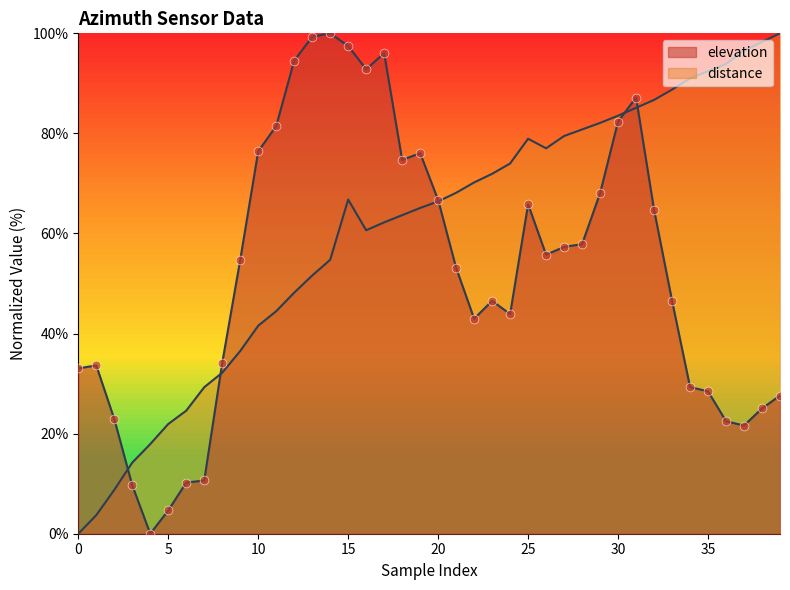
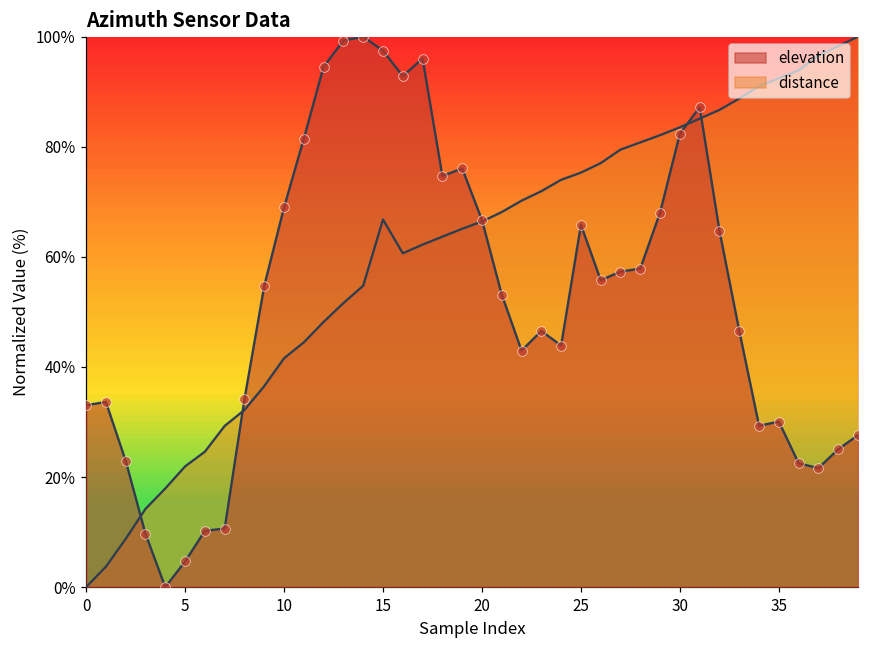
elevation, 10: 76% -> 69%
distance, 25: 79% -> 75%
elevation, 35: 28% -> 30%
